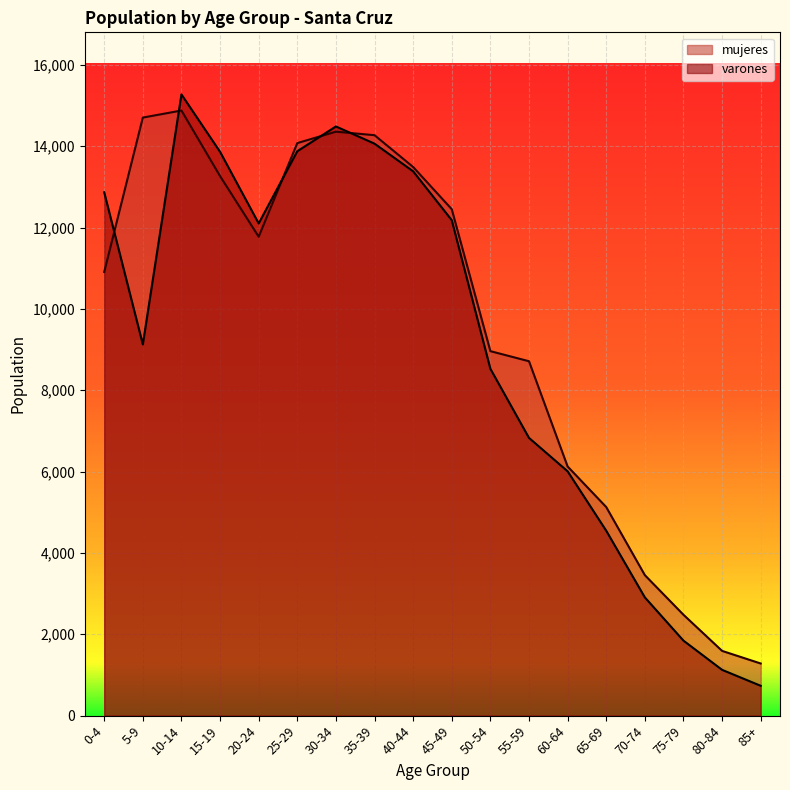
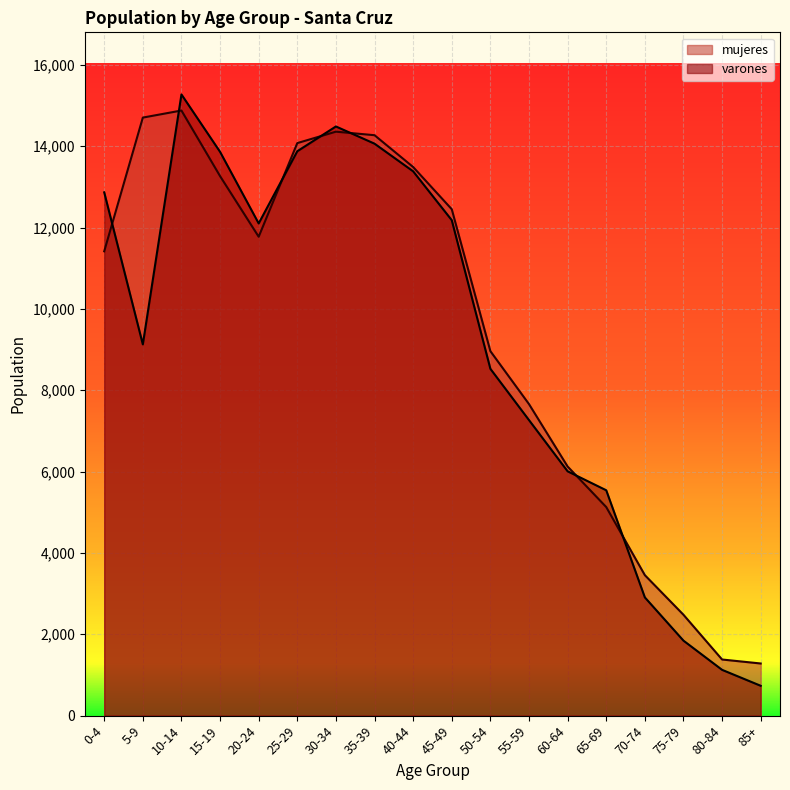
mujeres, 0-4: 10,900 -> 11,400
mujeres, 55-59: 8,700 -> 7,700
varones, 55-59: 6,800 -> 7,300
varones, 65-69: 4,500 -> 5,500
mujeres, 80-84: 1,600 -> 1,400
